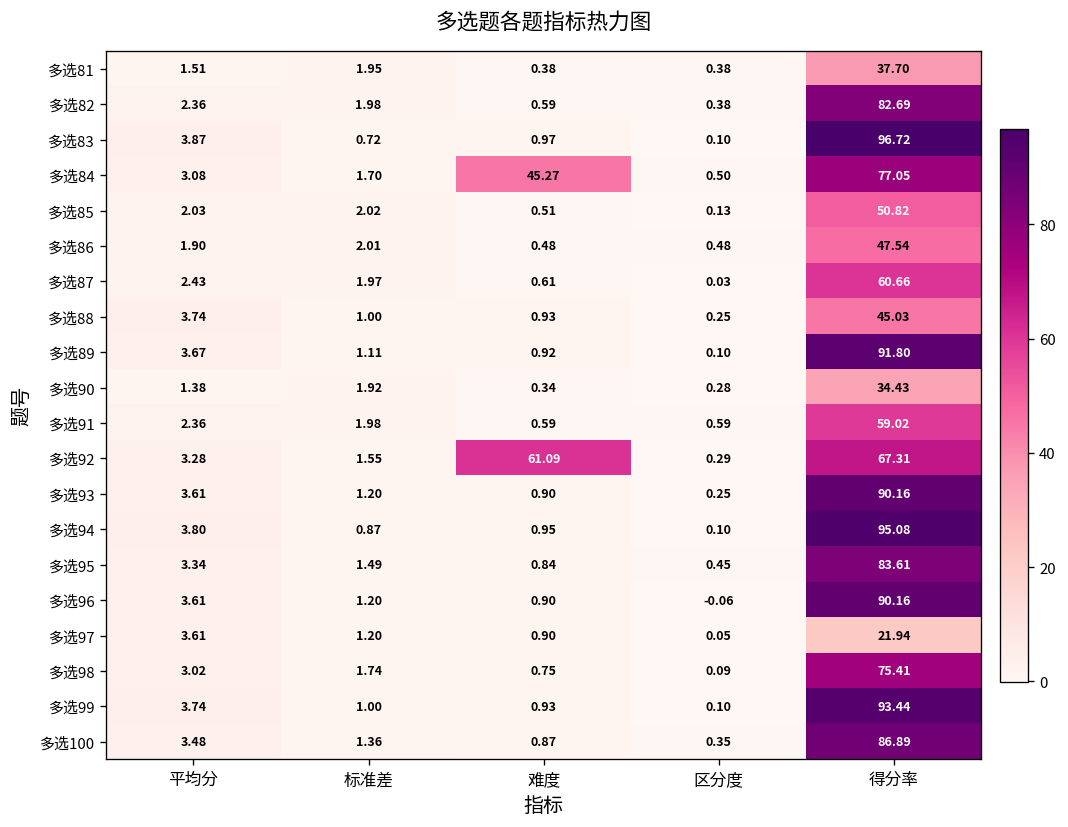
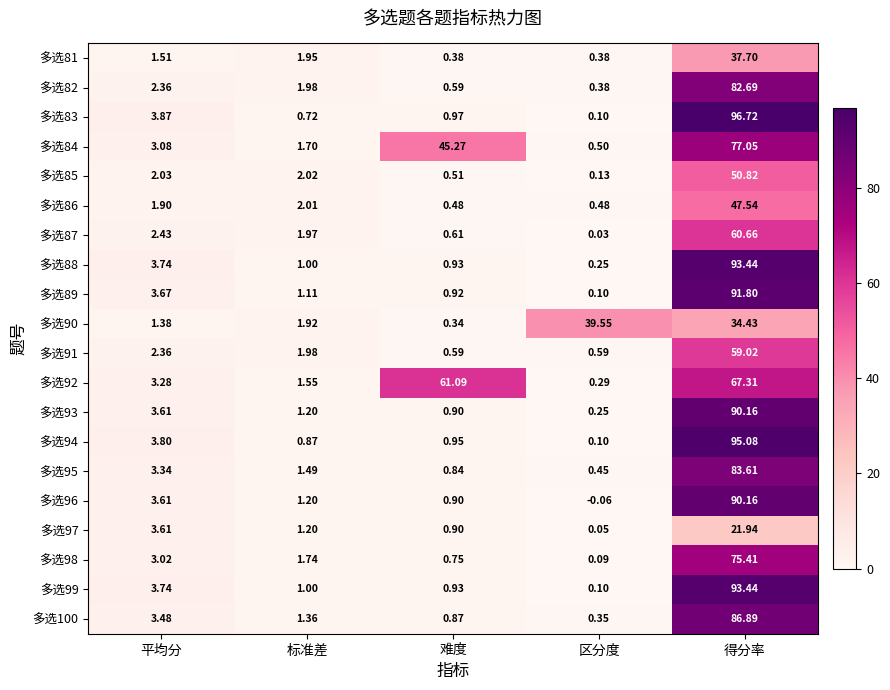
多选88, 得分率: 45.03 -> 93.44
多选90, 区分度: 0.28 -> 39.55
